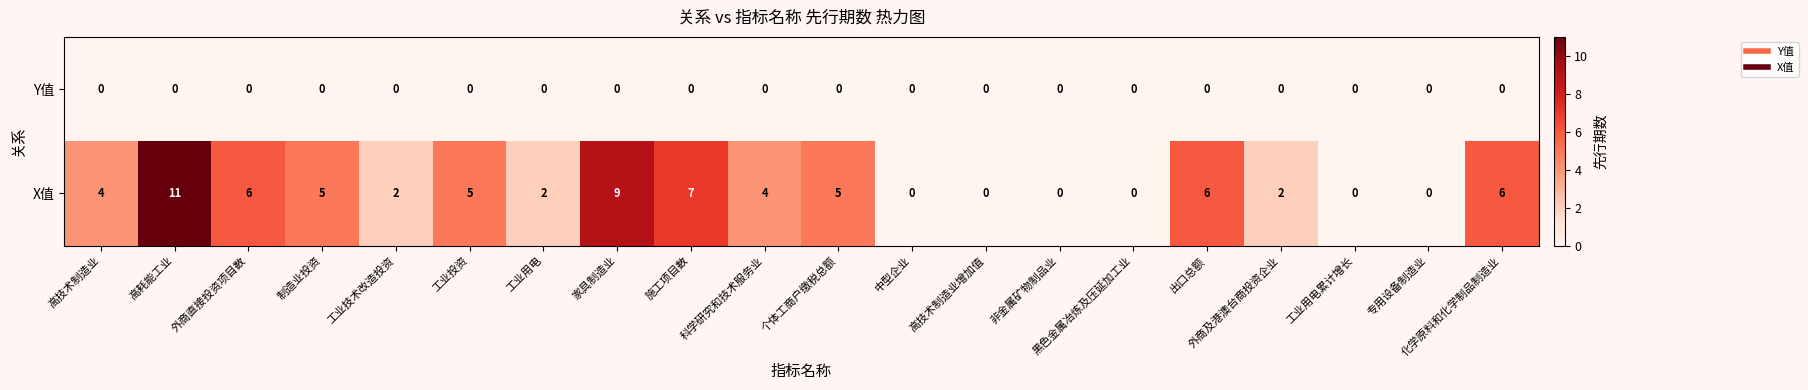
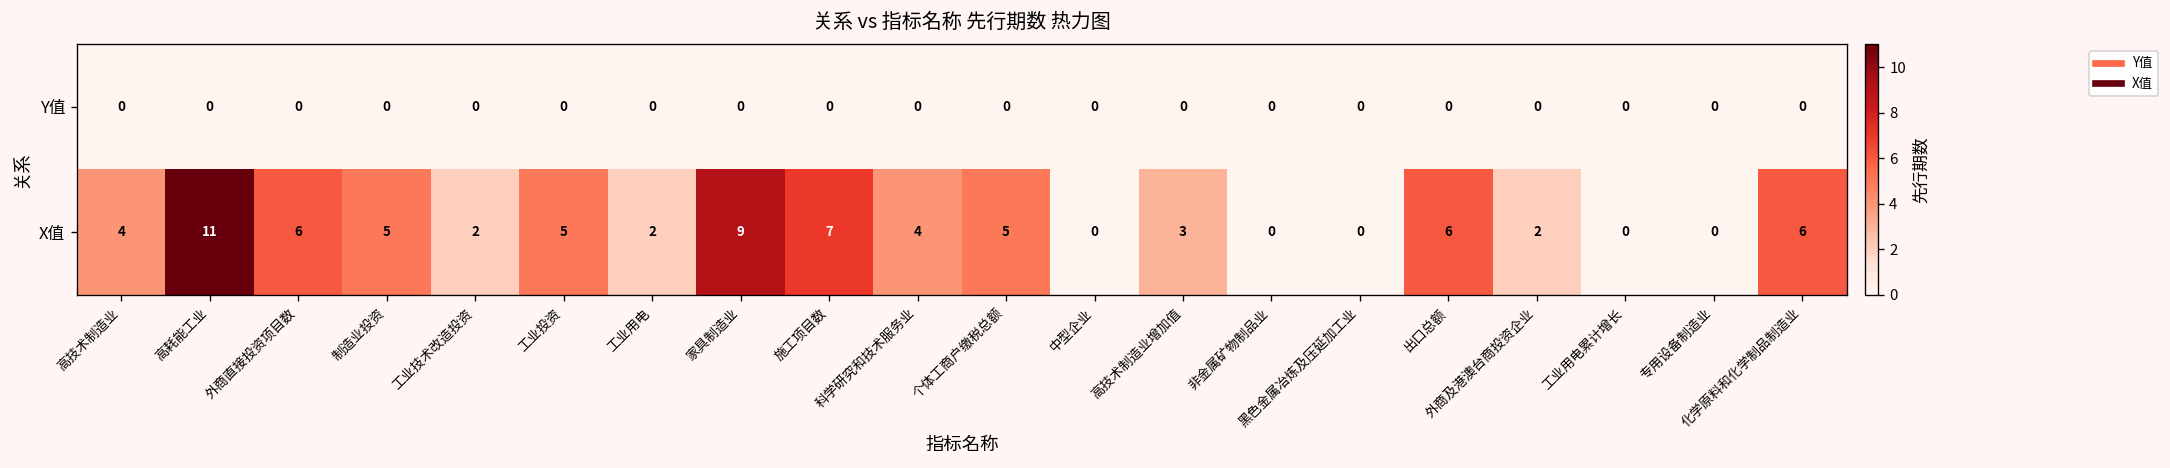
X值, 高技术制造业增加值: 0 -> 3
